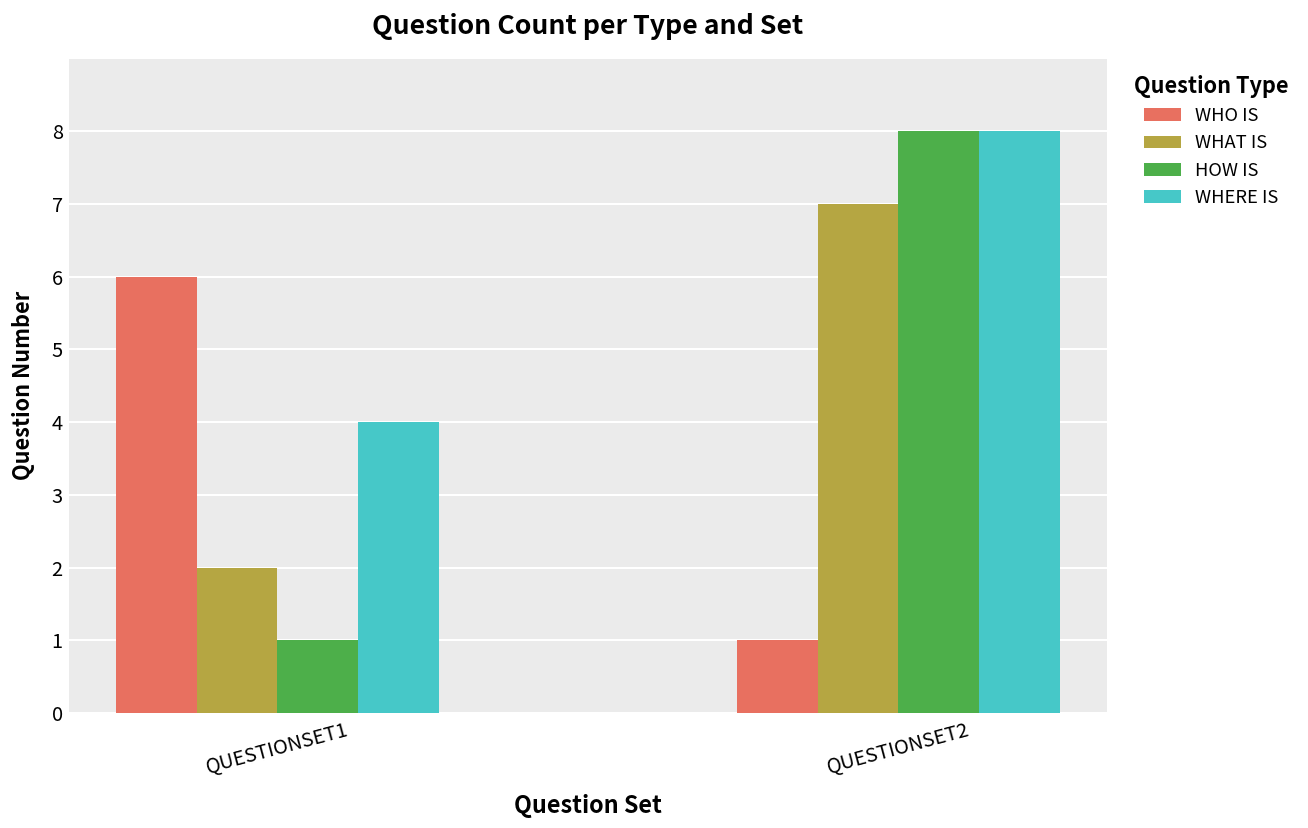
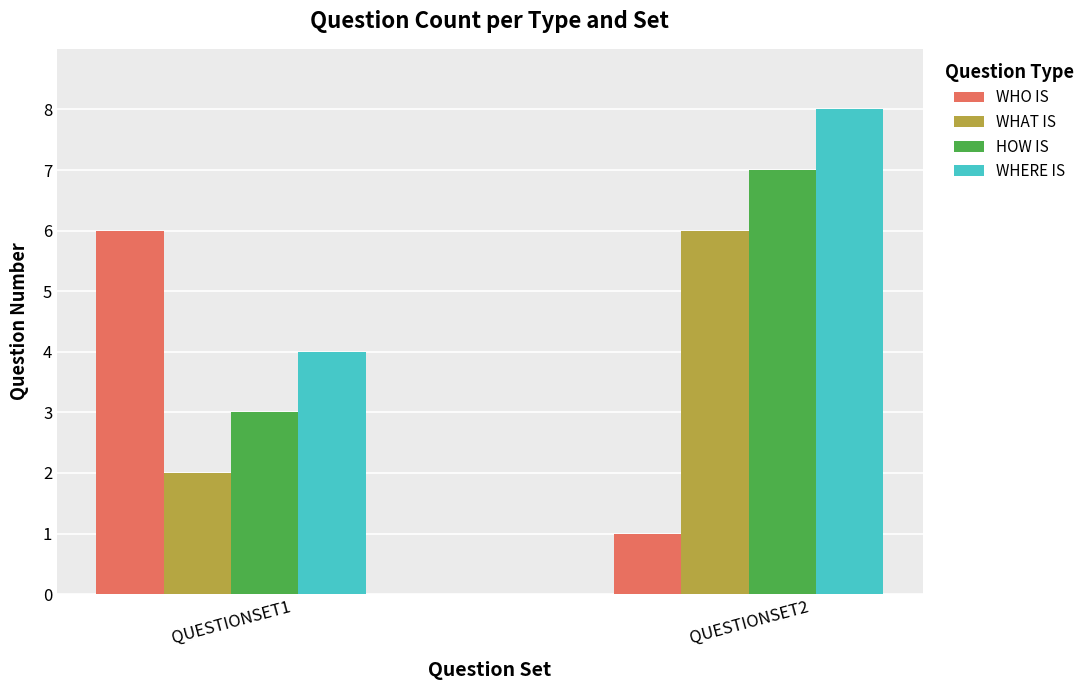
HOW IS, QUESTIONSET1: 1 -> 3
WHAT IS, QUESTIONSET2: 7 -> 6
HOW IS, QUESTIONSET2: 8 -> 7
